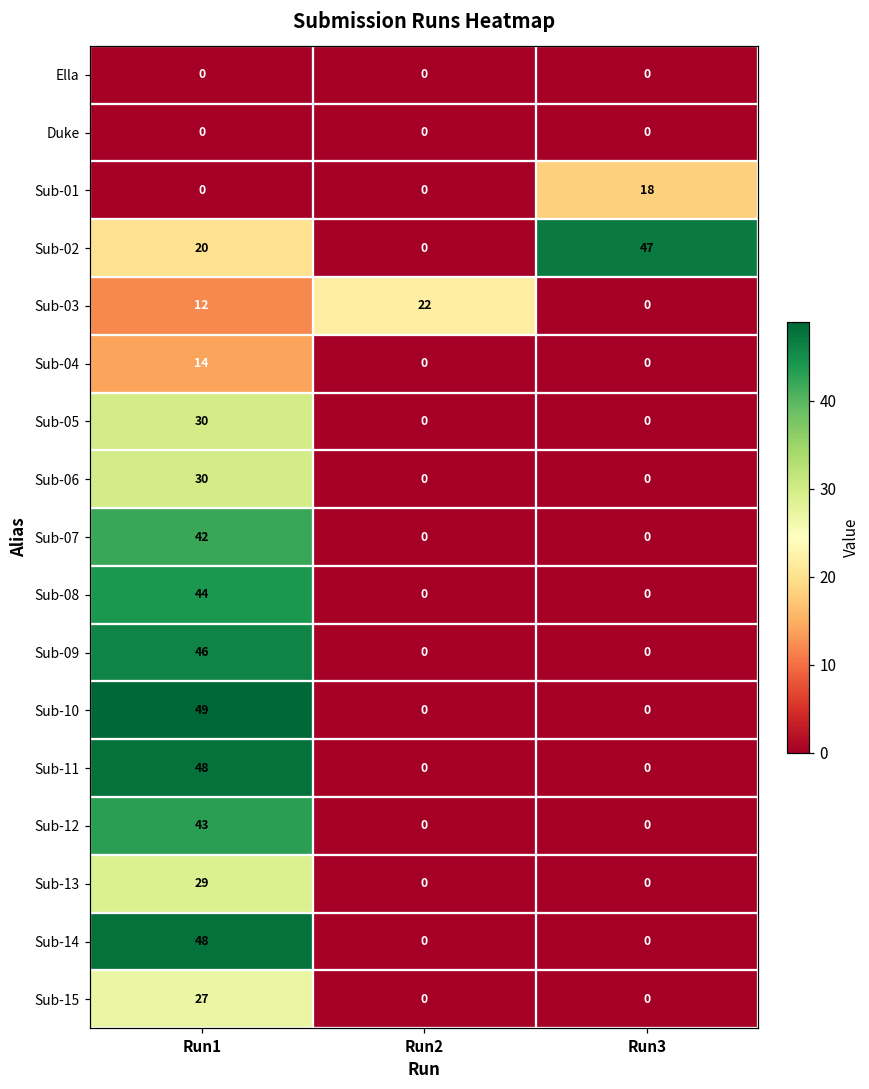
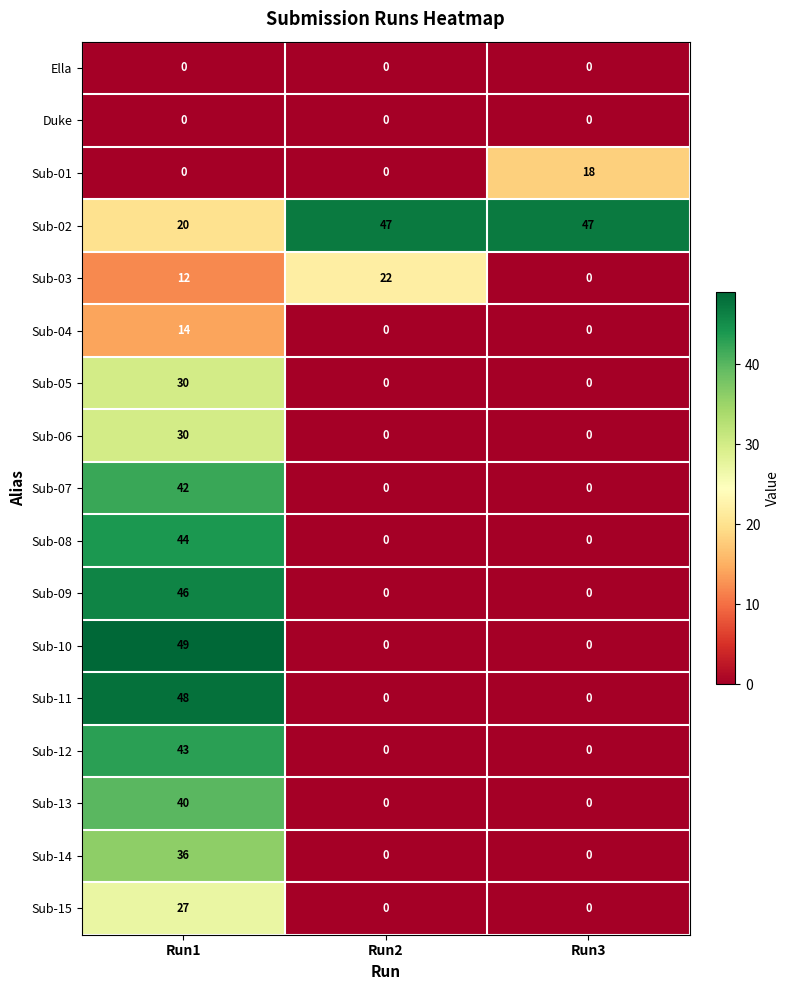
Sub-02, Run2: 0 -> 47
Sub-13, Run1: 29 -> 40
Sub-14, Run1: 48 -> 36
